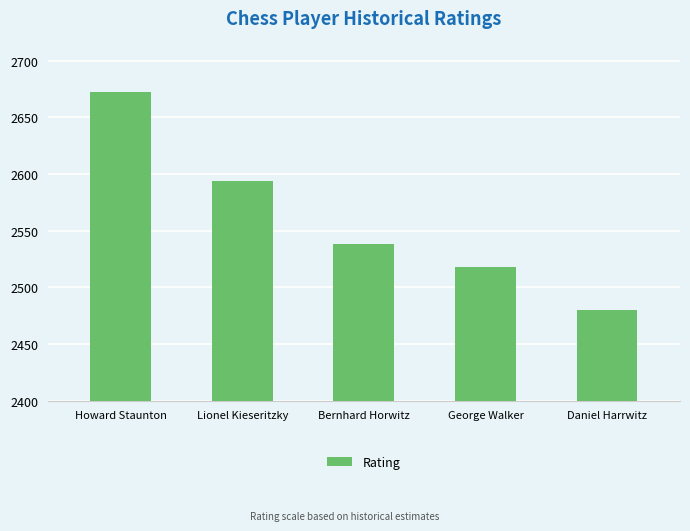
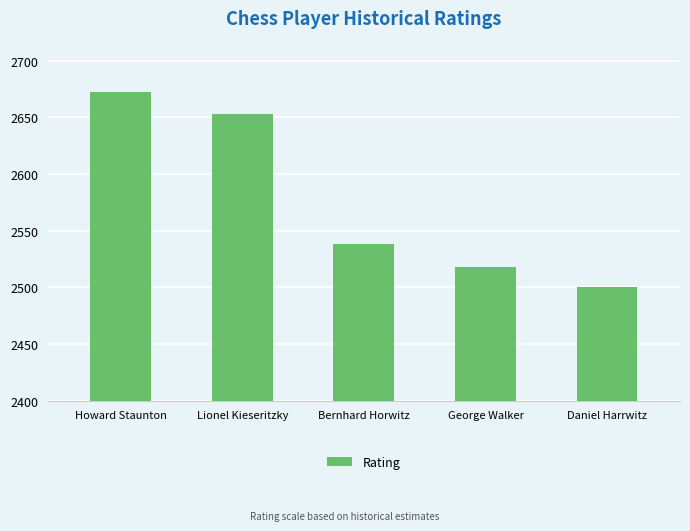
Lionel Kieseritzky: 2594 -> 2653
Daniel Harrwitz: 2480 -> 2500
